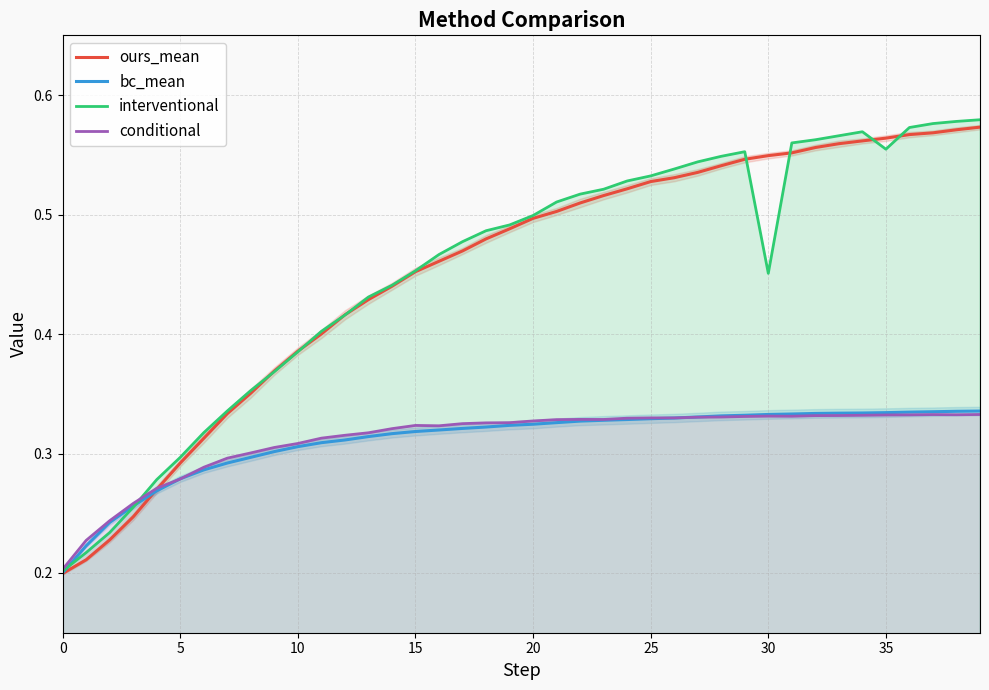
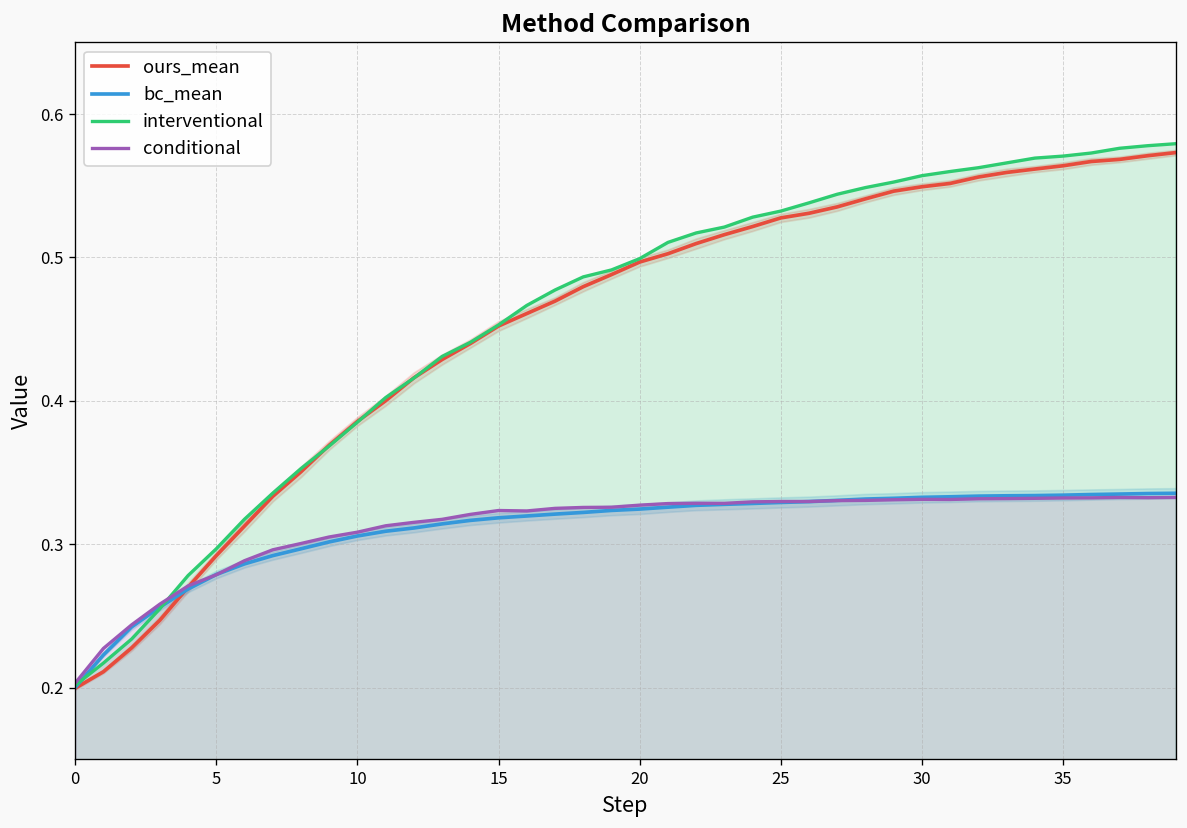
interventional, 30: 0.451 -> 0.557
interventional, 35: 0.555 -> 0.571
